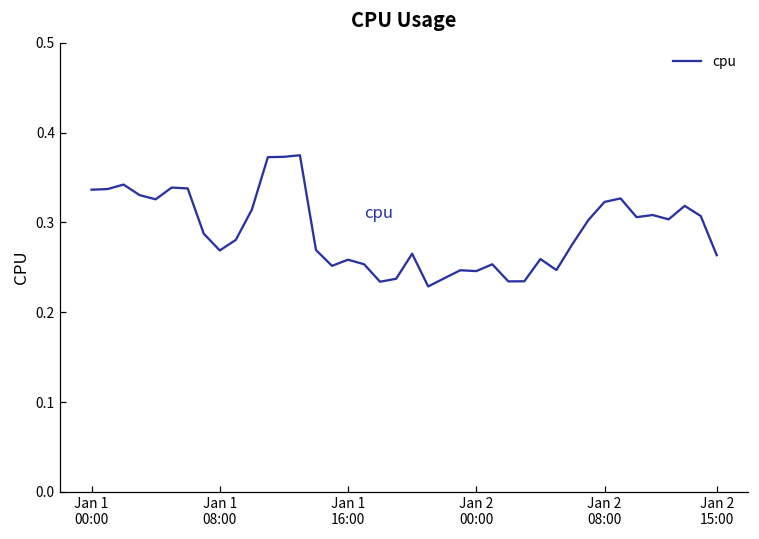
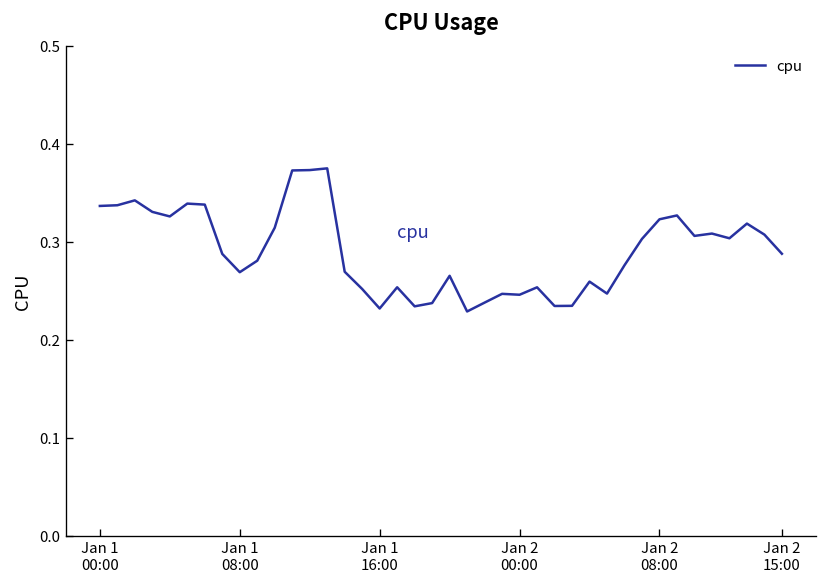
Jan 1 16:00: 0.26 -> 0.23
Jan 2 15:00: 0.26 -> 0.29
